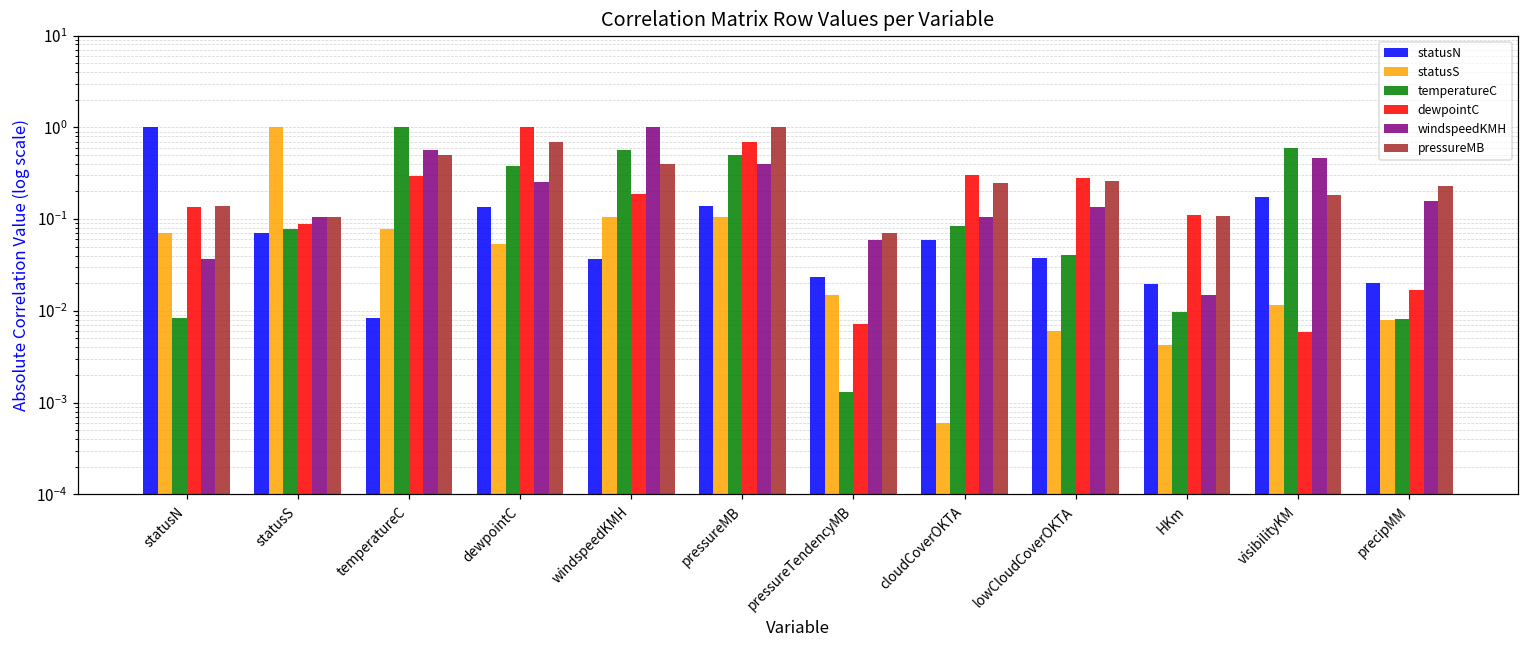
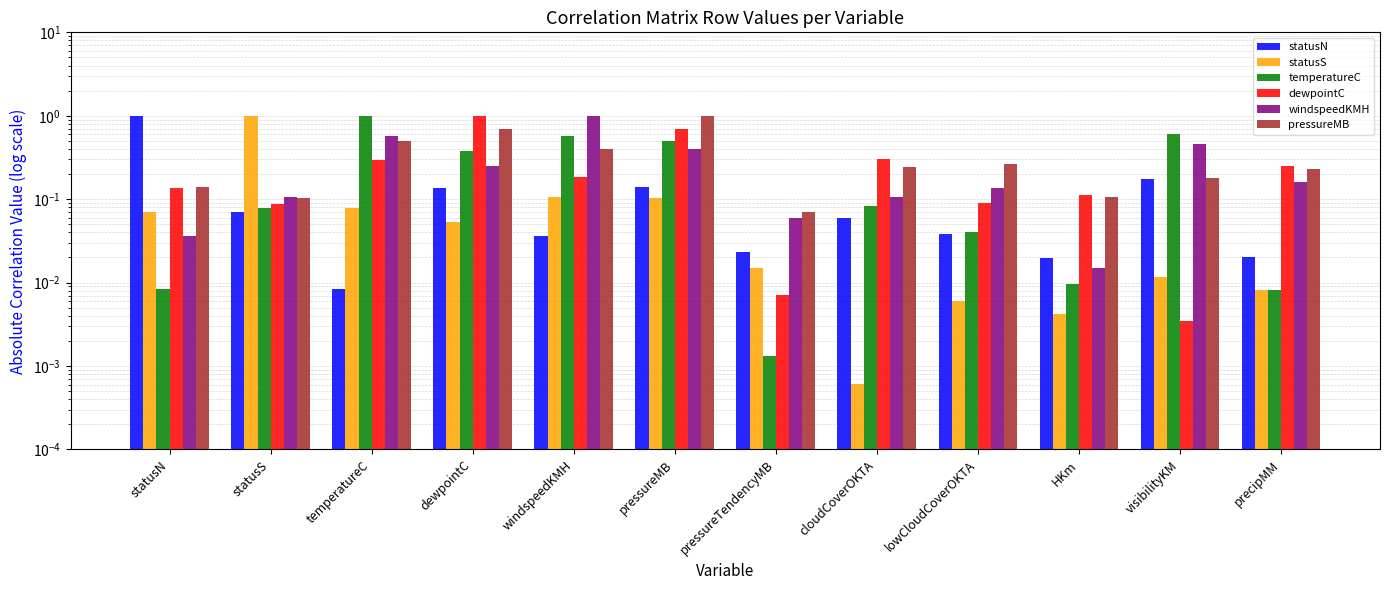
dewpointC, lowCloudCoverOKTA: 0.28 -> 0.09
dewpointC, visibilityKM: 0.006 -> 0.0034
dewpointC, precipMM: 0.017 -> 0.25
